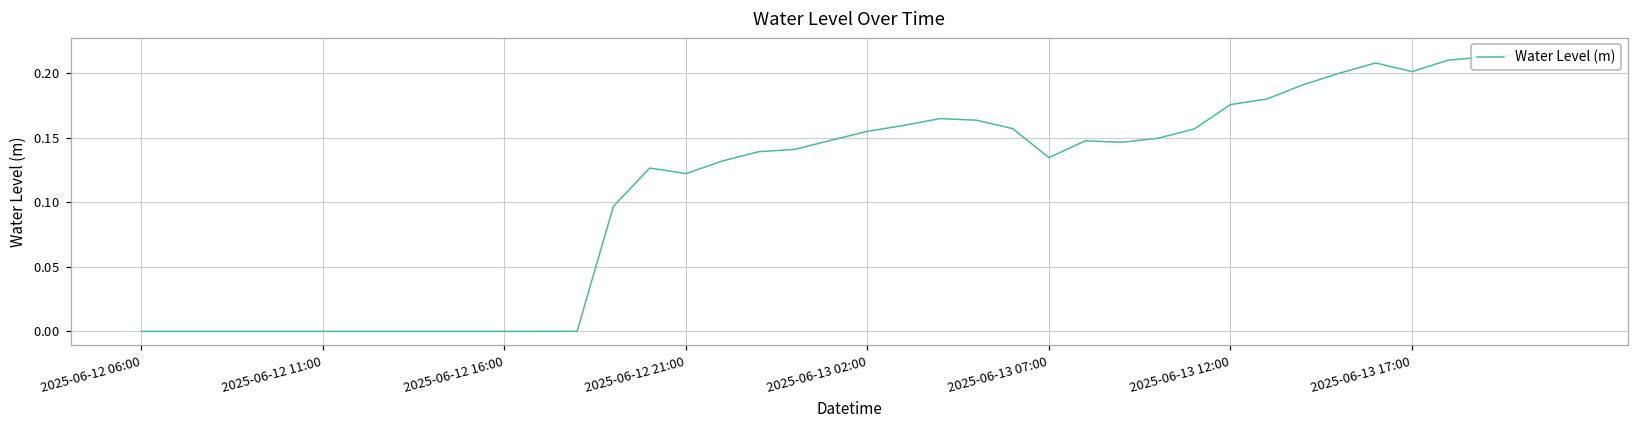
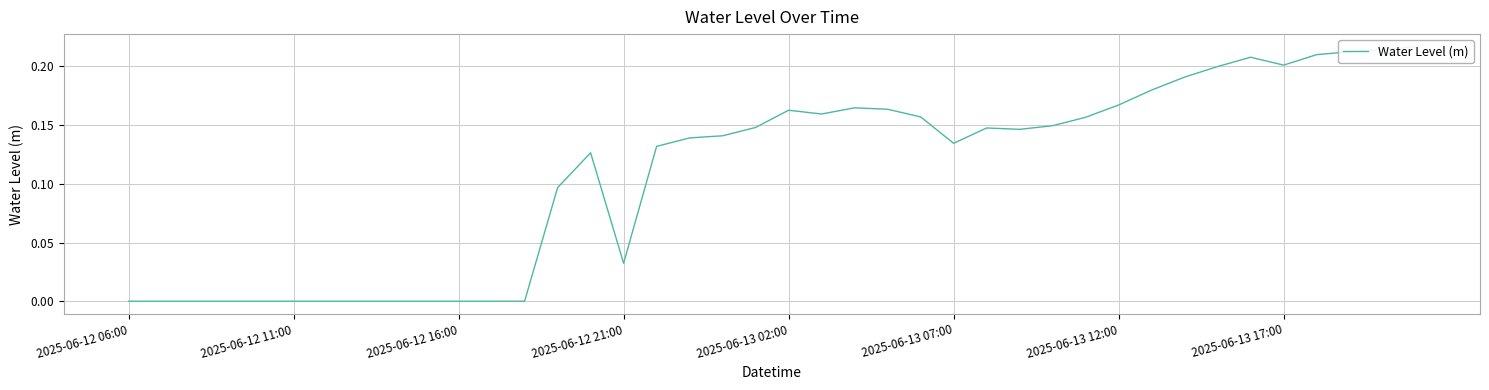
2025-06-12 21:00: 0.122 -> 0.032
2025-06-13 02:00: 0.155 -> 0.163
2025-06-13 12:00: 0.176 -> 0.167
